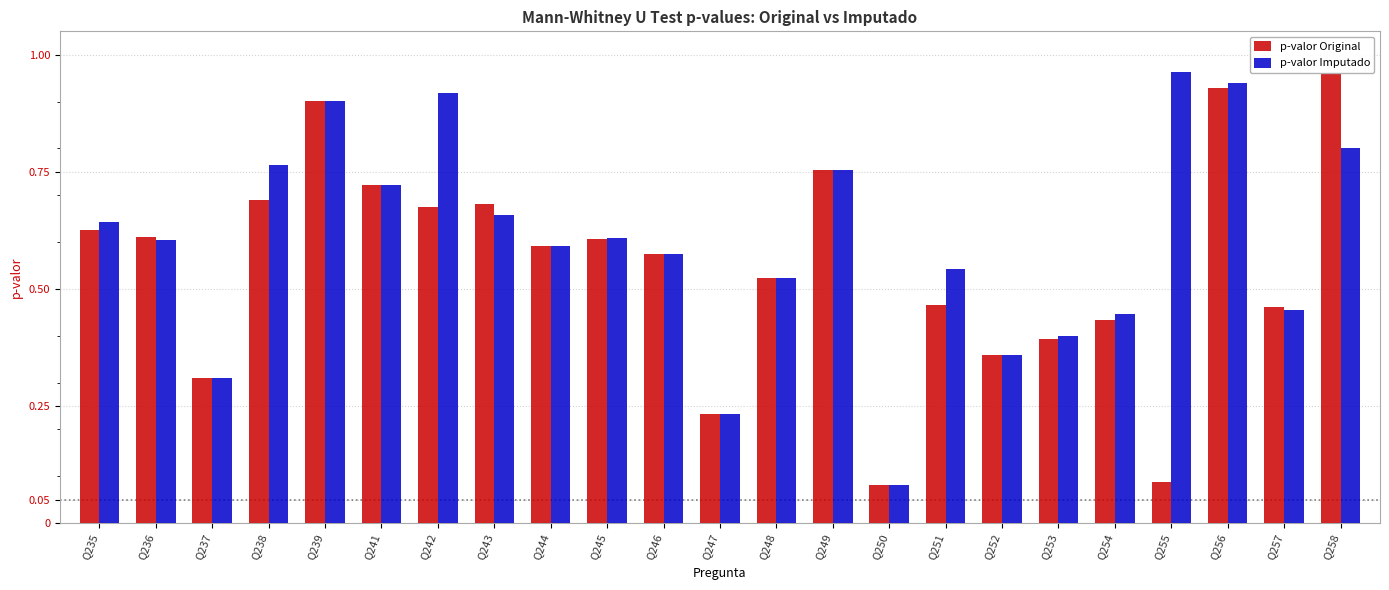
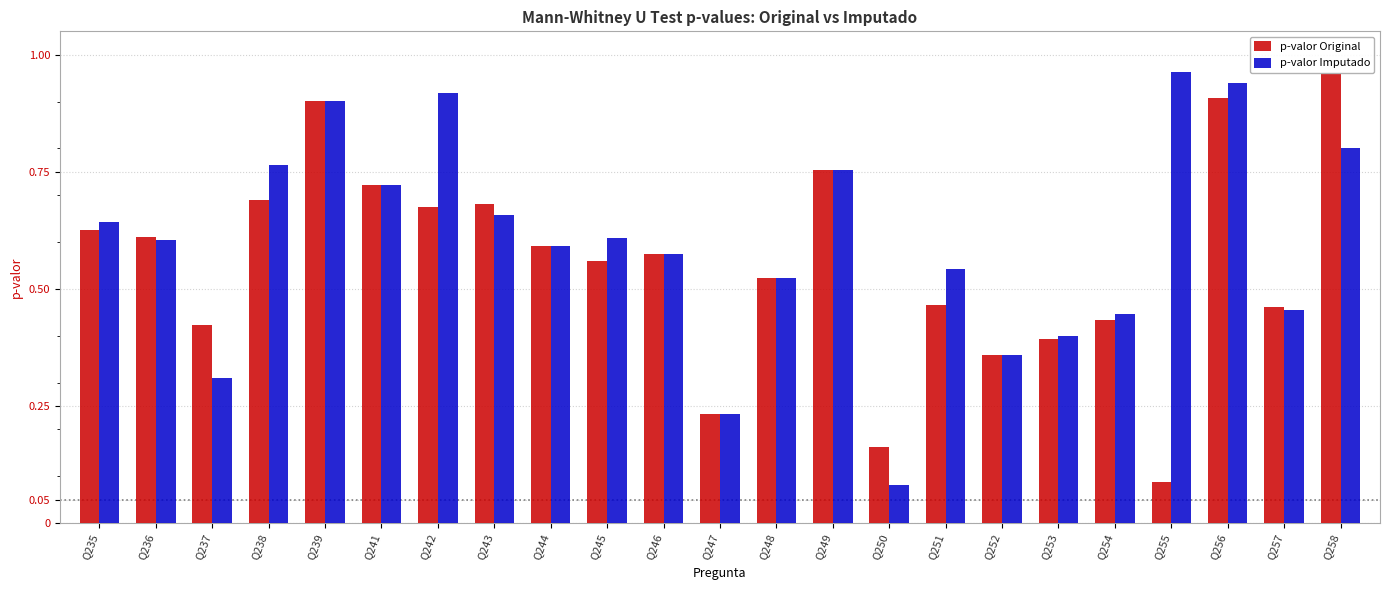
p-valor Original, Q237: 0.31 -> 0.42
p-valor Original, Q245: 0.61 -> 0.56
p-valor Original, Q250: 0.08 -> 0.16
p-valor Original, Q256: 0.93 -> 0.91
